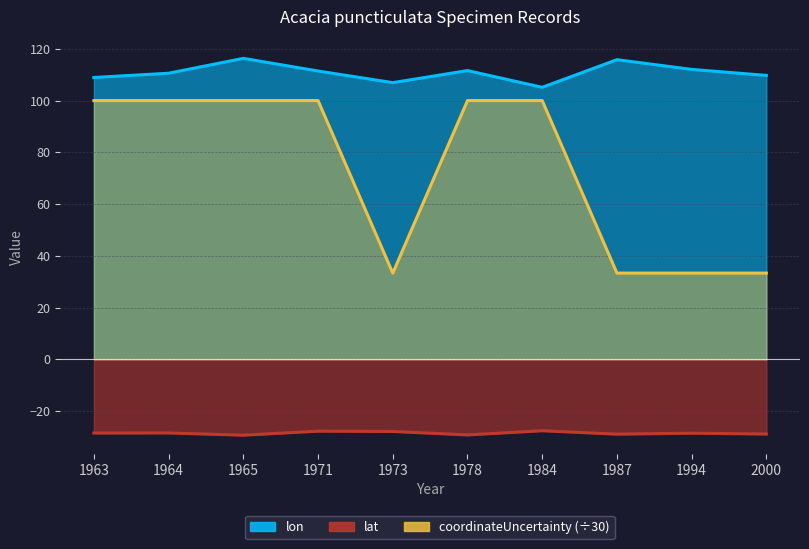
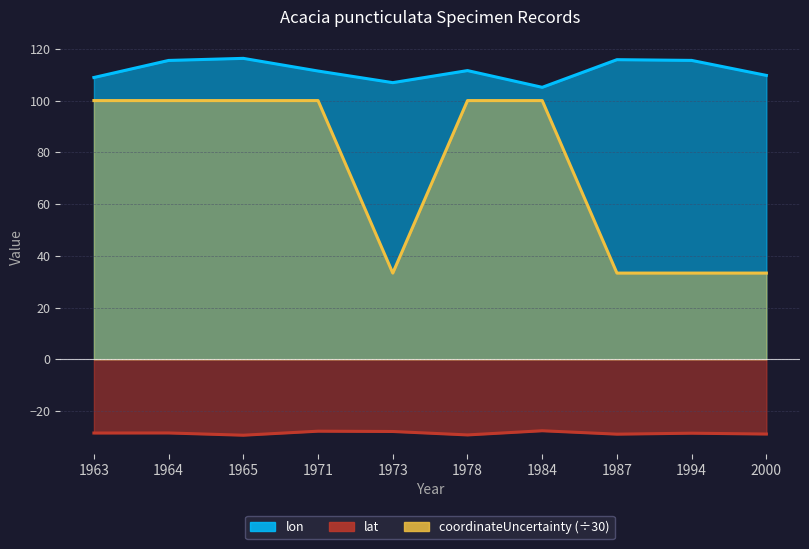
lon, 1964: 111 -> 116
lon, 1994: 112 -> 116
